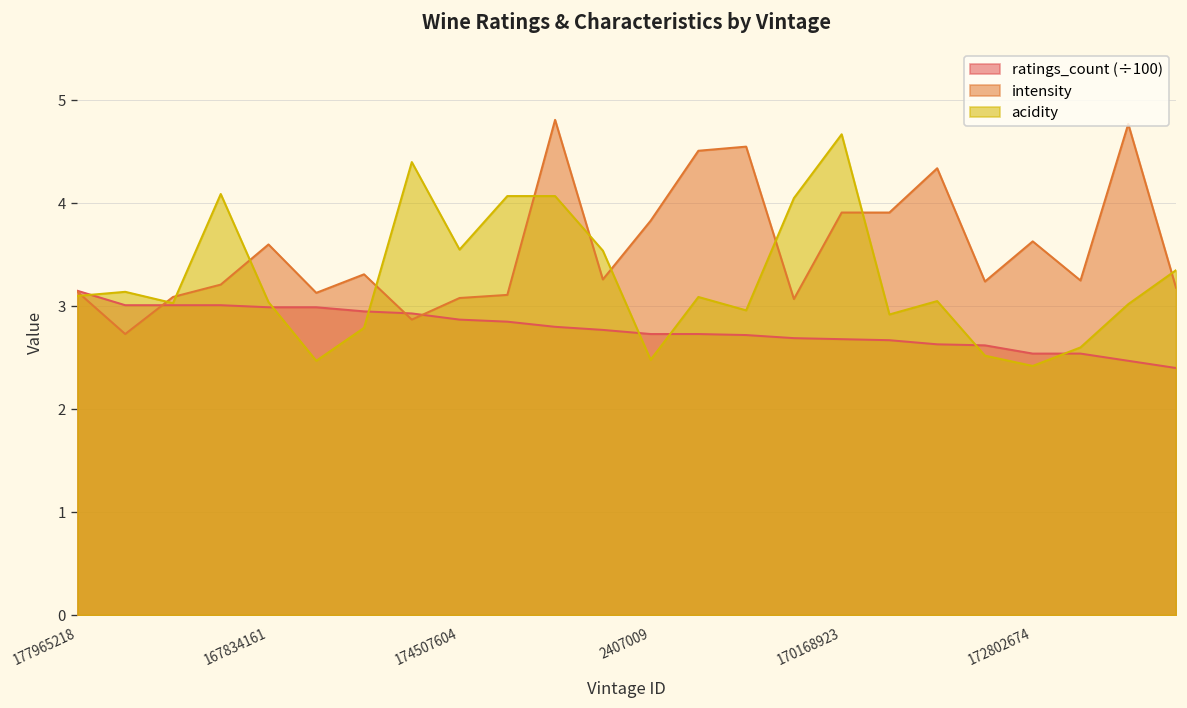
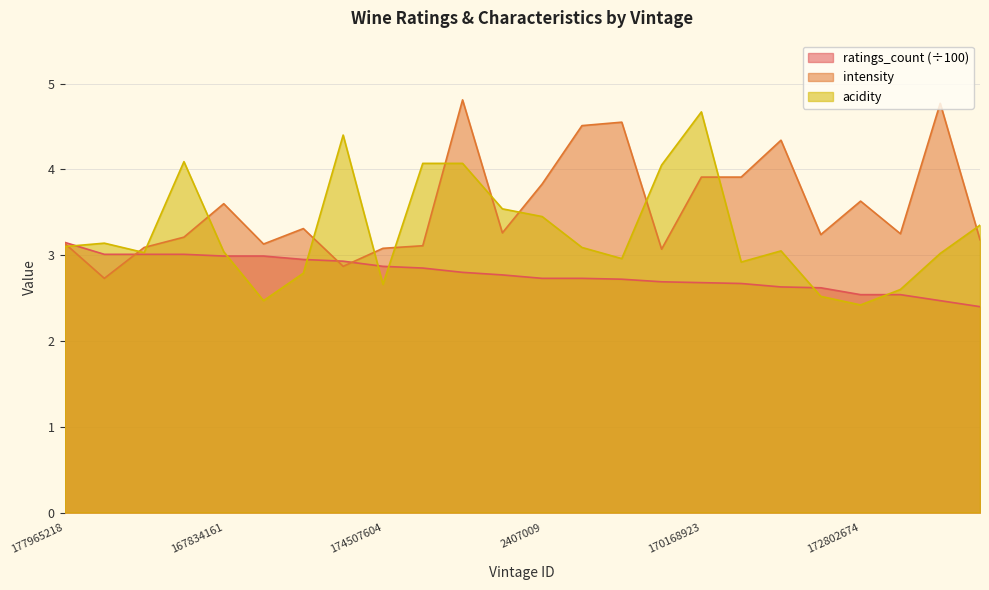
acidity, 174507604: 3.6 -> 2.7
acidity, 2407009: 2.5 -> 3.5
